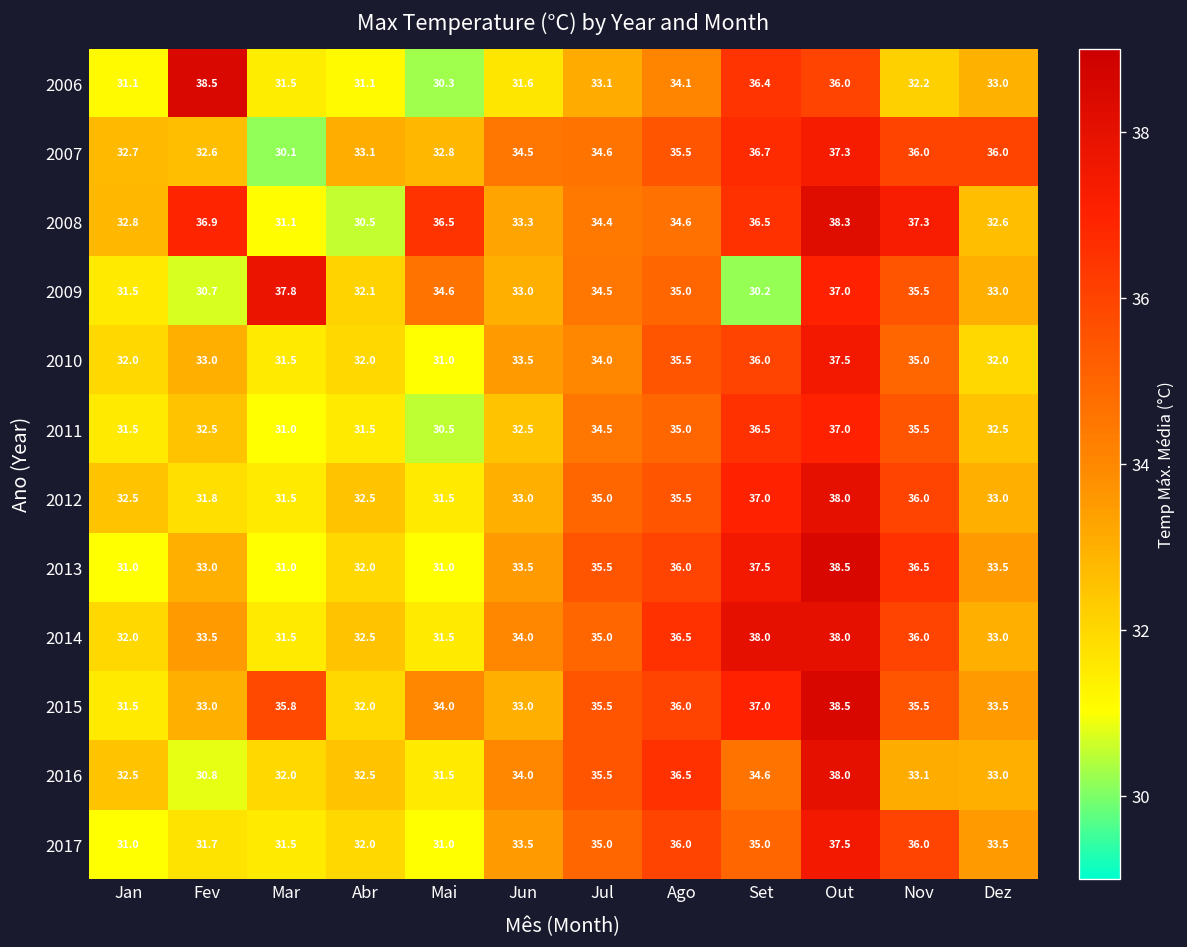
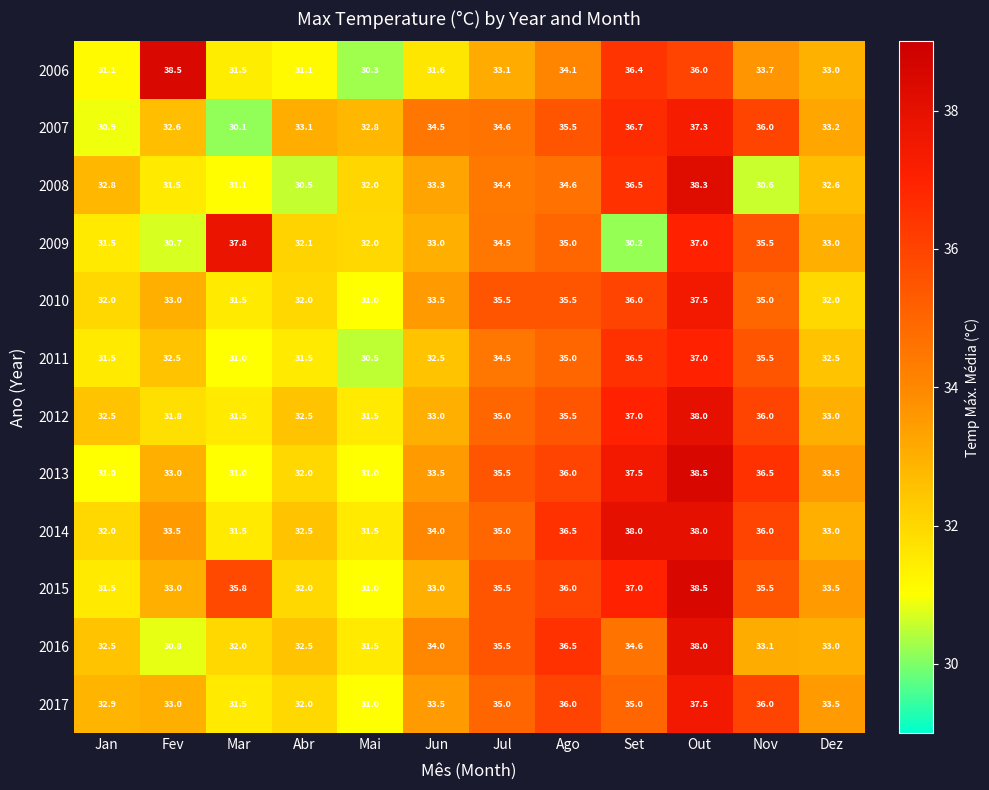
2006, Nov: 32.2 -> 33.7
2007, Jan: 32.7 -> 30.9
2007, Dez: 36.0 -> 33.2
2008, Fev: 36.9 -> 31.5
2008, Mai: 36.5 -> 32.0
2008, Nov: 37.3 -> 30.6
2009, Mai: 34.6 -> 32.0
2010, Jul: 34.0 -> 35.5
2015, Mai: 34.0 -> 31.0
2017, Jan: 31.0 -> 32.9
2017, Fev: 31.7 -> 33.0
